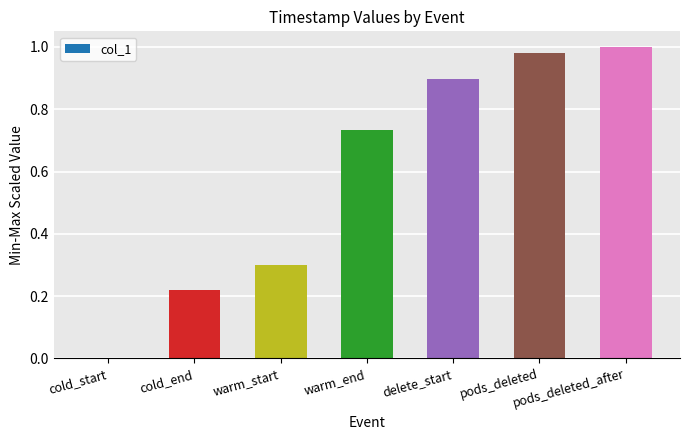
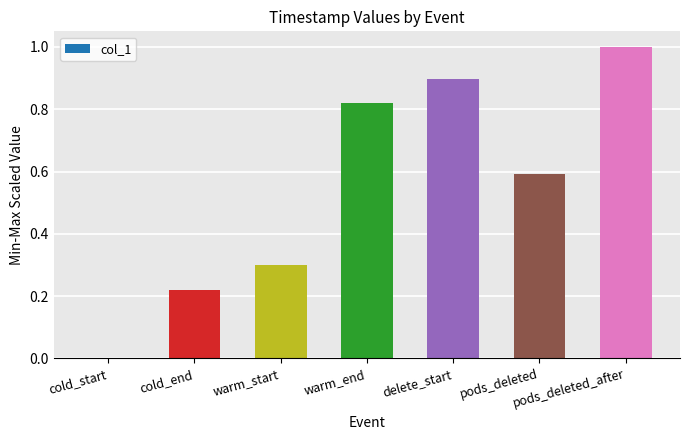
warm_end: 0.73 -> 0.82
pods_deleted: 0.98 -> 0.59
